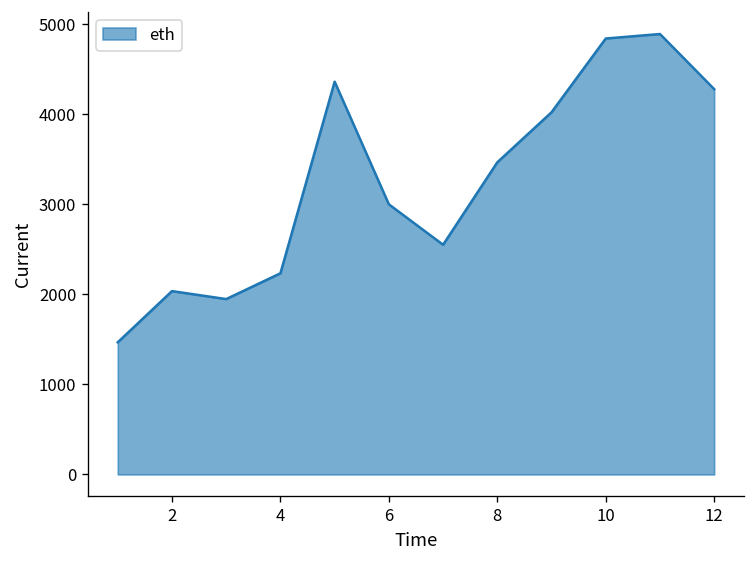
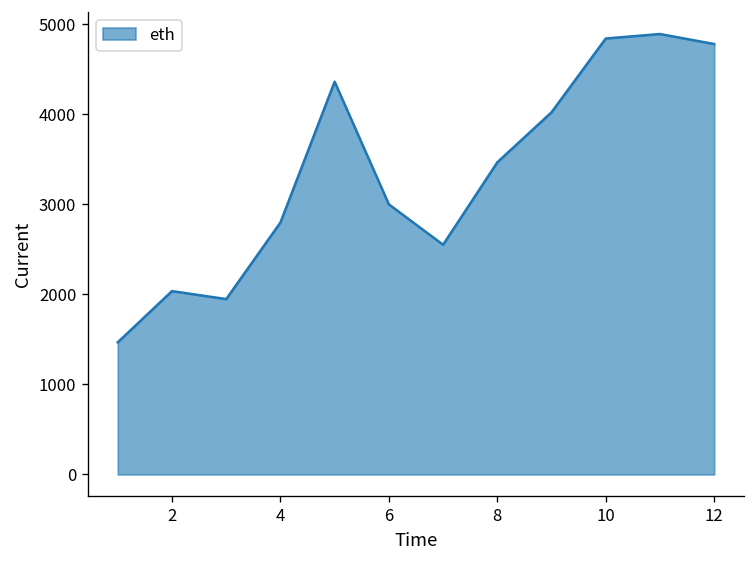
4: 2200 -> 2800
12: 4300 -> 4800
